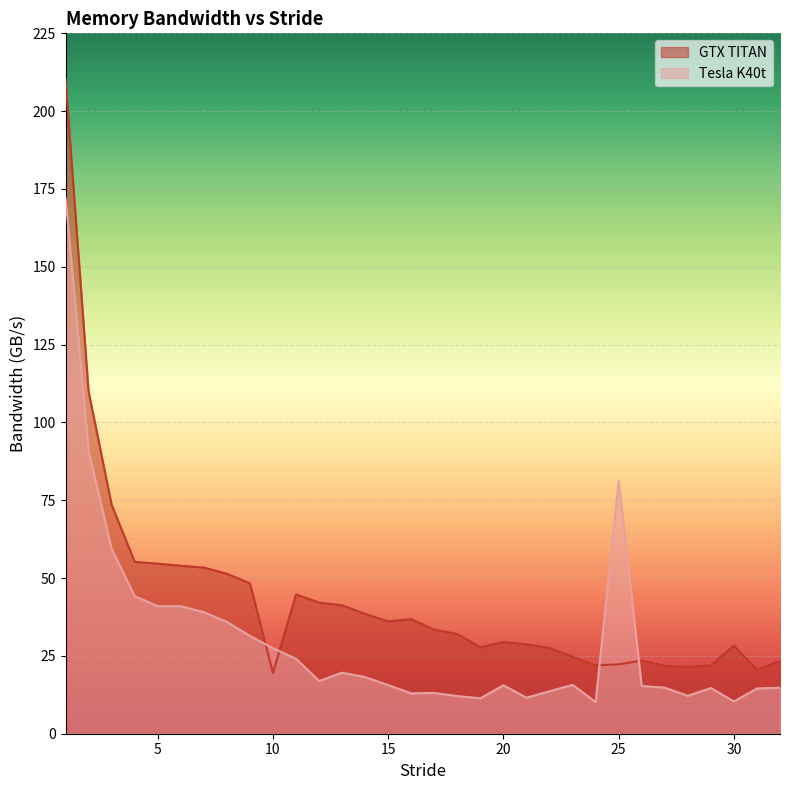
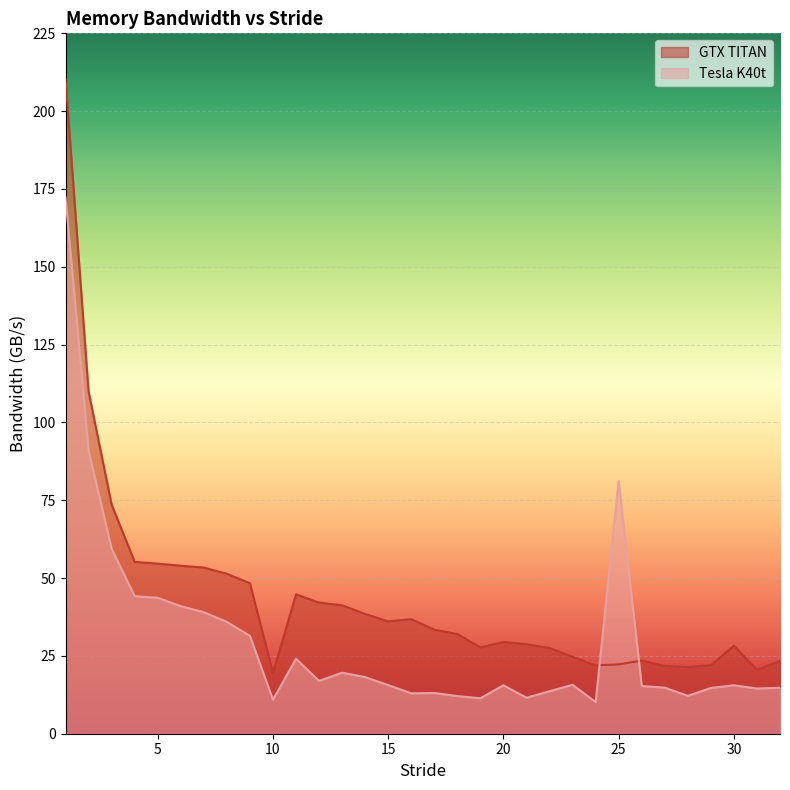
Tesla K40t, 5: 41 -> 44
Tesla K40t, 10: 27 -> 11
Tesla K40t, 30: 10 -> 16
